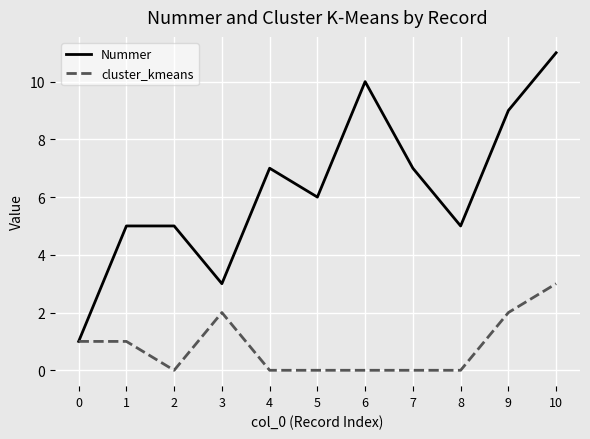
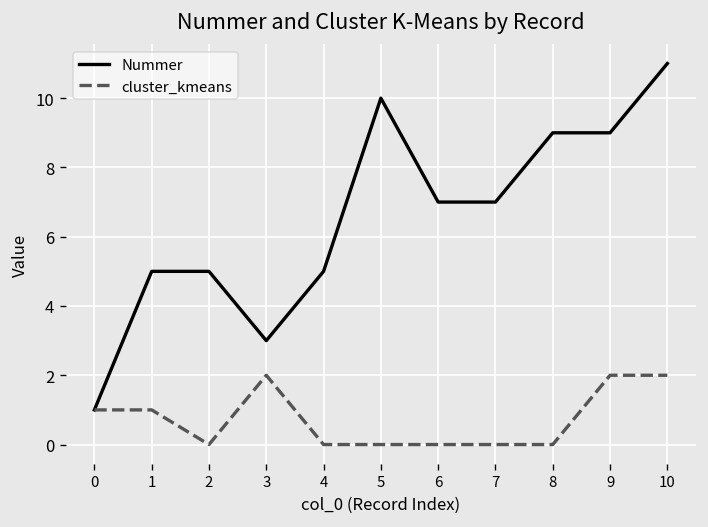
Nummer, 4: 7 -> 5
Nummer, 5: 6 -> 10
Nummer, 6: 10 -> 7
Nummer, 8: 5 -> 9
cluster_kmeans, 10: 3 -> 2
